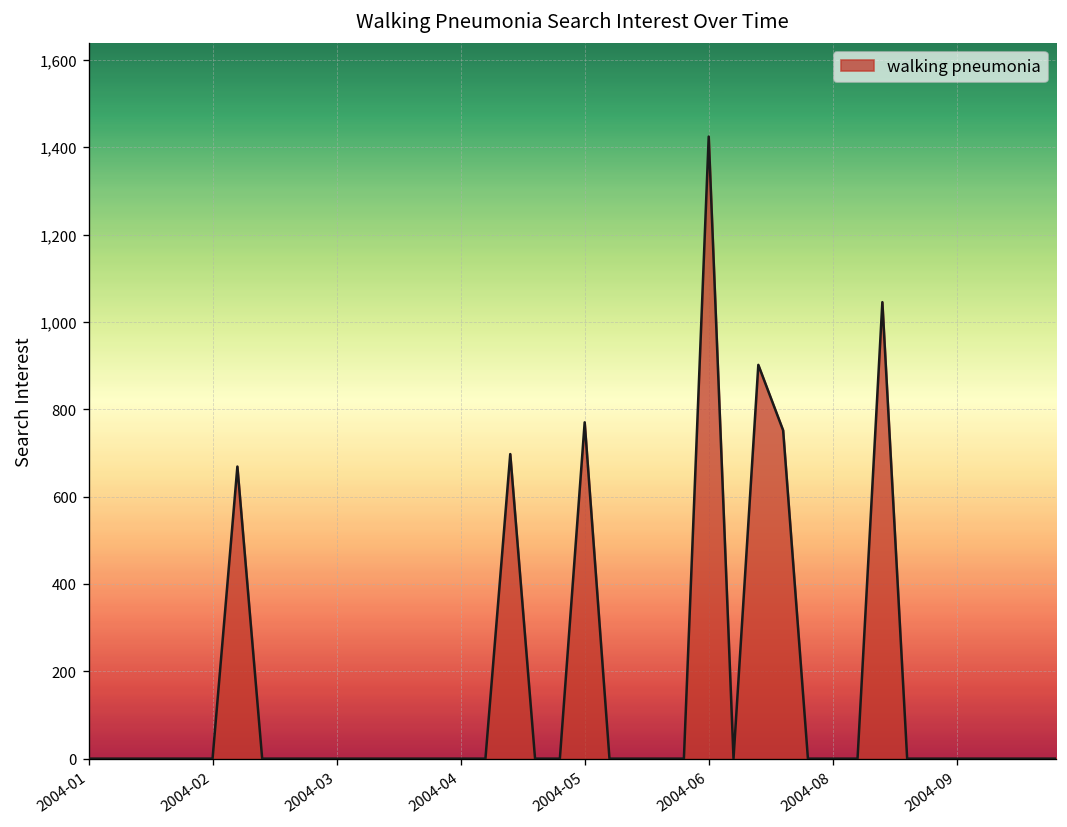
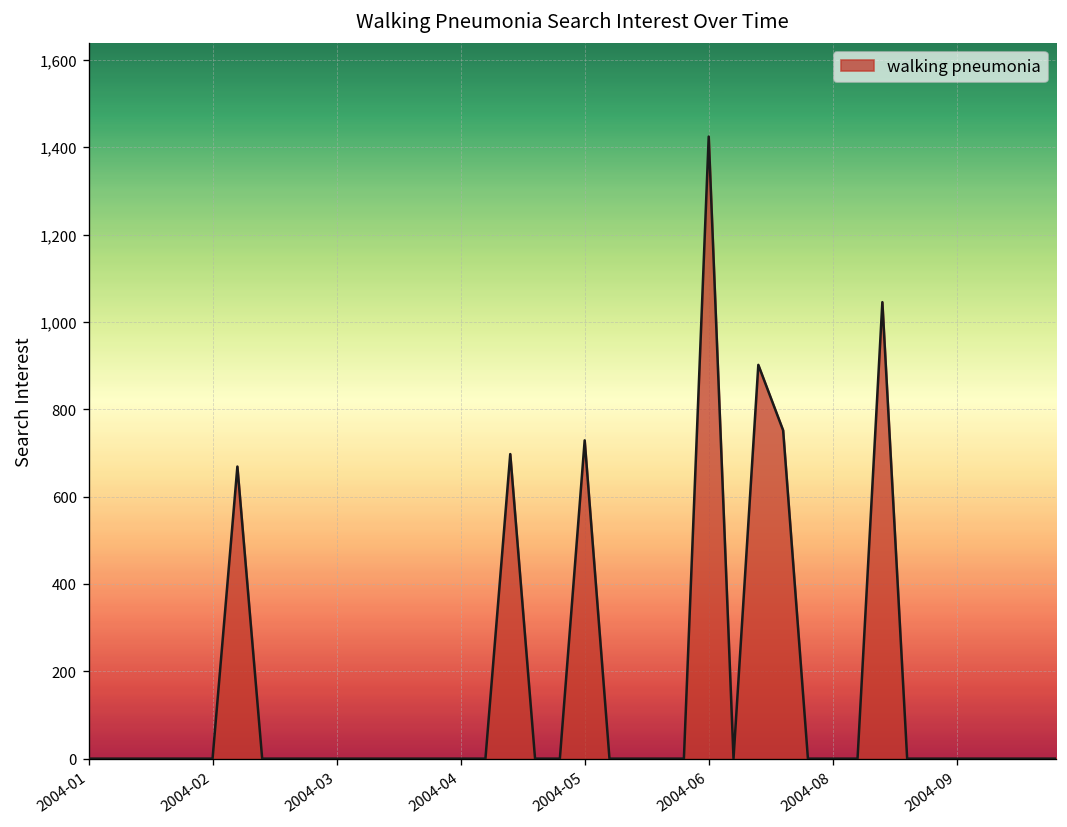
2004-05: 770 -> 730
